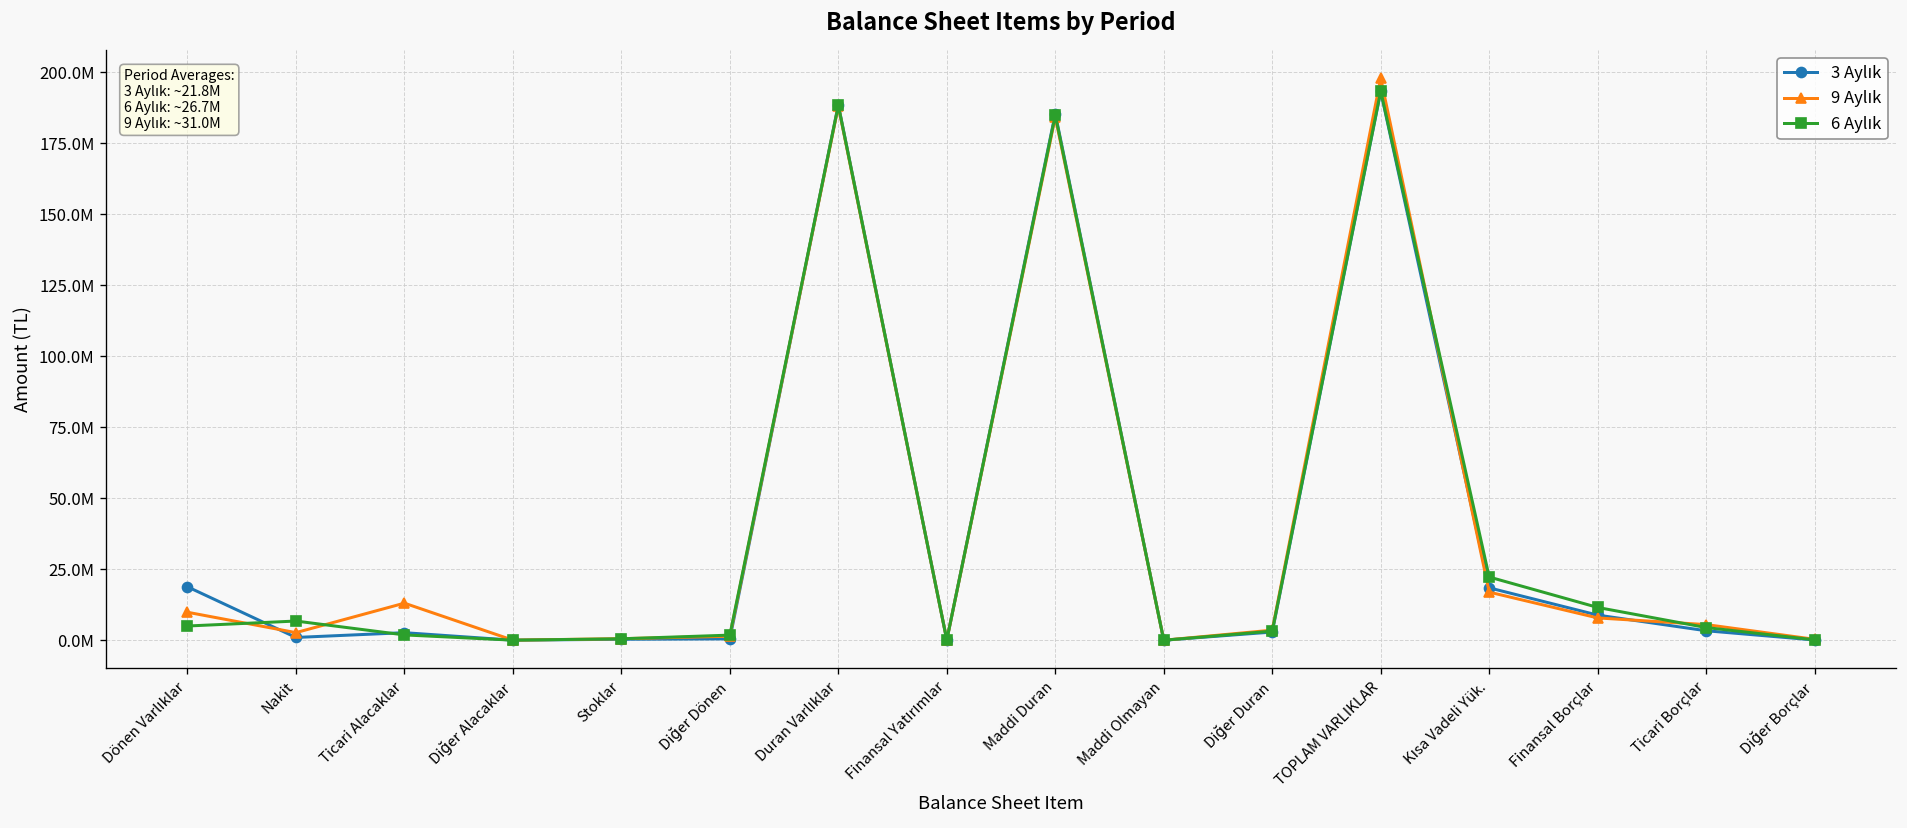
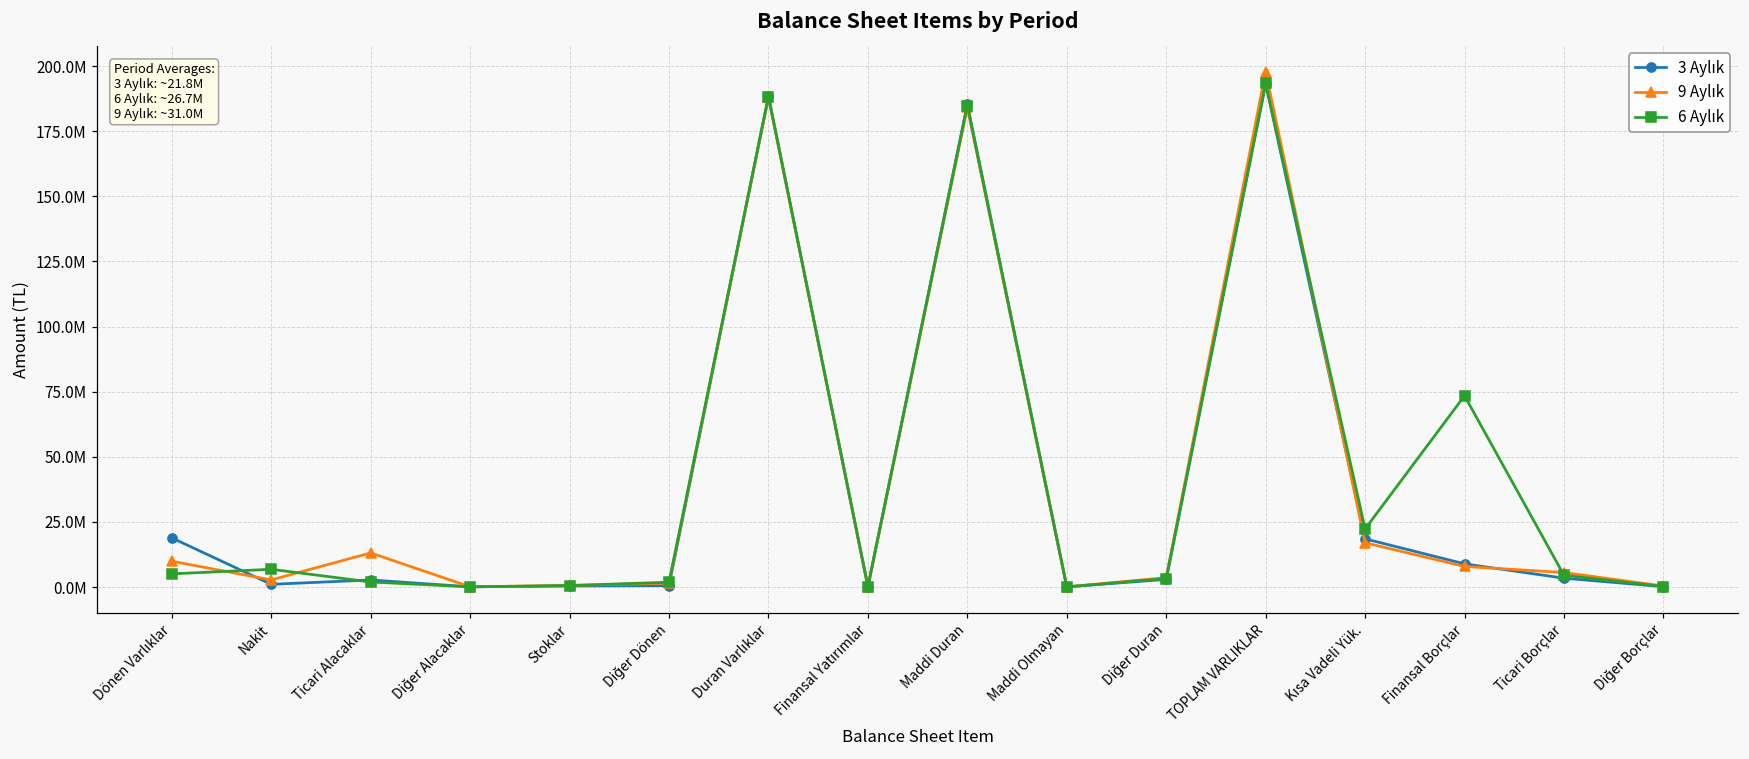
6 Aylık, Finansal Borçlar: 12000000 -> 73000000
